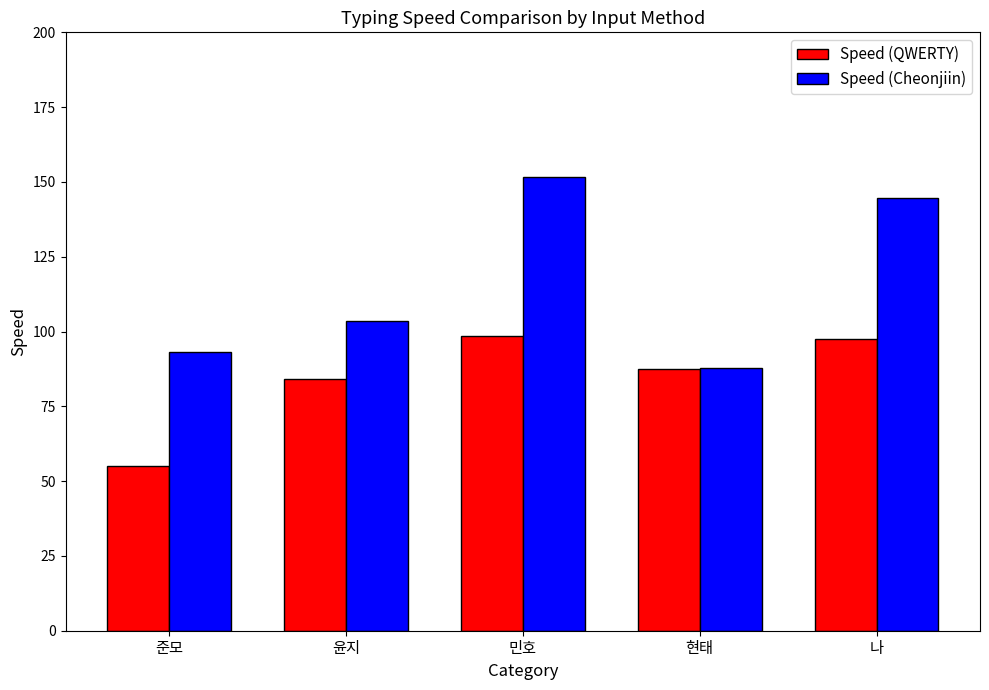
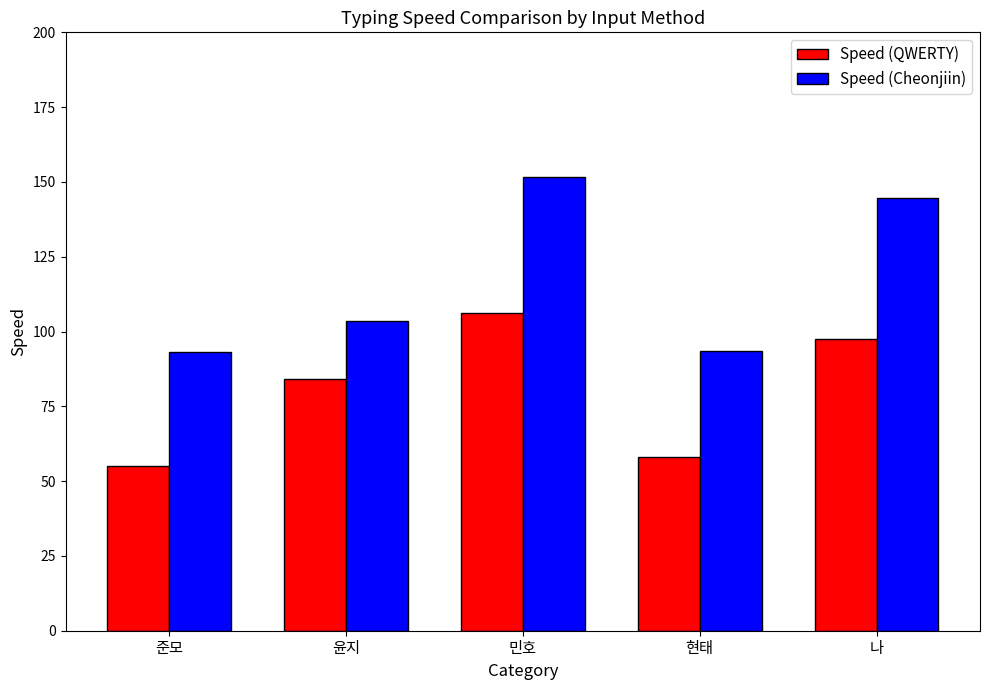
Speed (QWERTY), 민호: 99 -> 106
Speed (QWERTY), 현태: 88 -> 58
Speed (Cheonjiin), 현태: 88 -> 94
